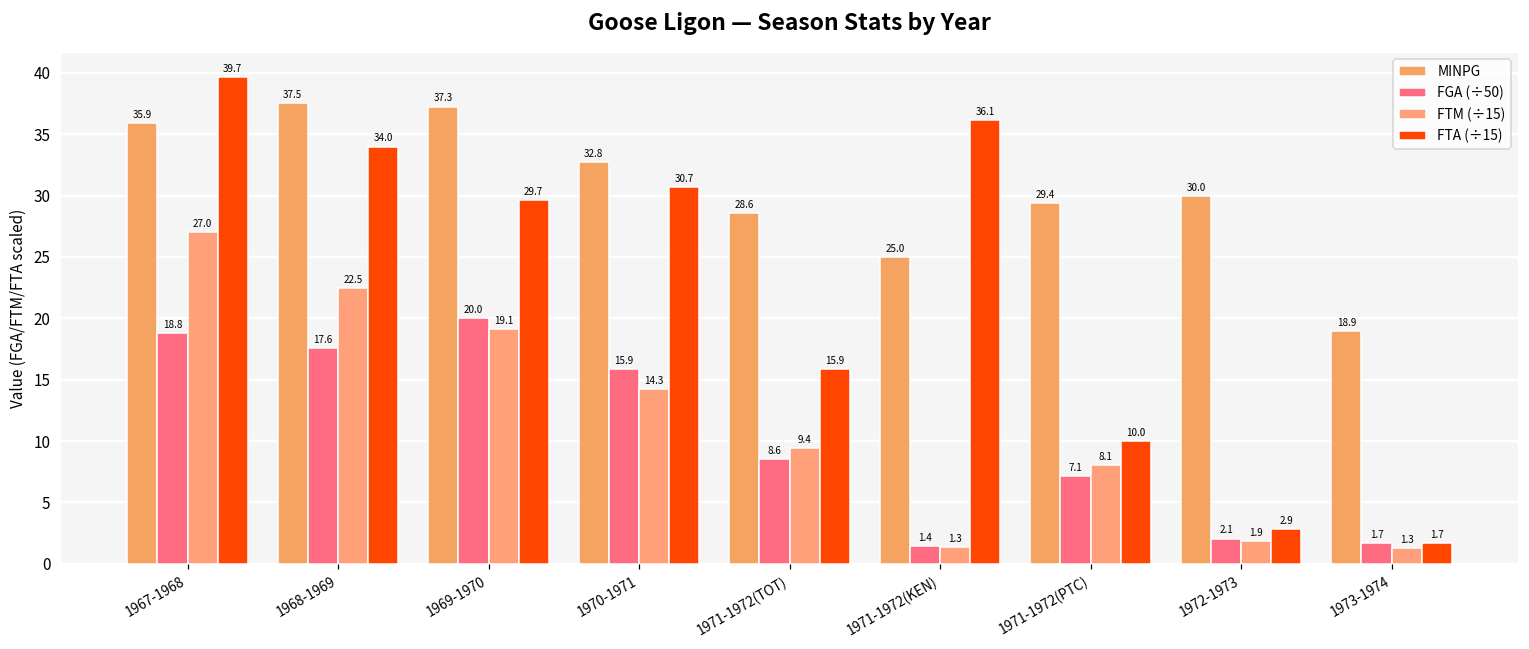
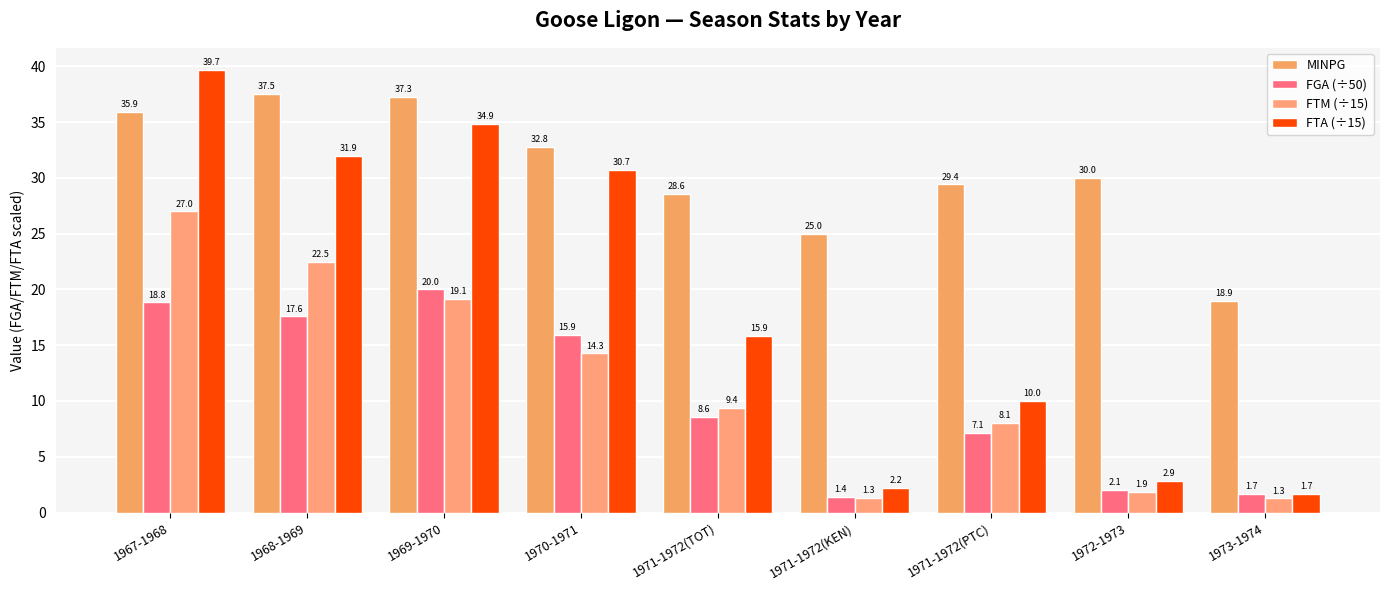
FTA (÷15), 1968-1969: 34.0 -> 31.9
FTA (÷15), 1969-1970: 29.7 -> 34.9
FTA (÷15), 1971-1972(KEN): 36.1 -> 2.2
